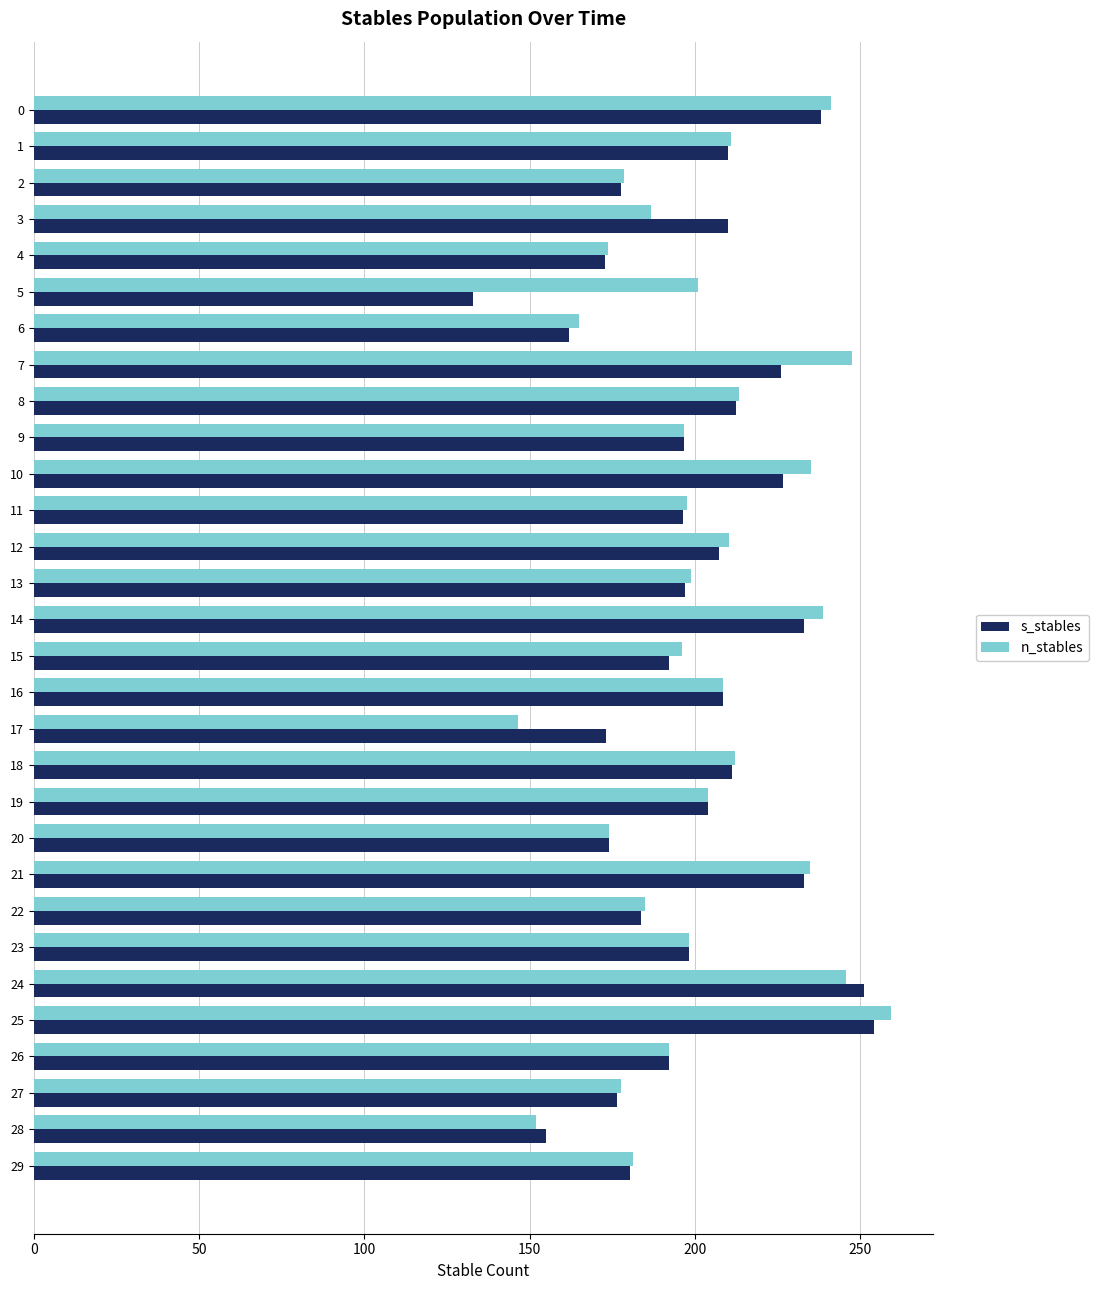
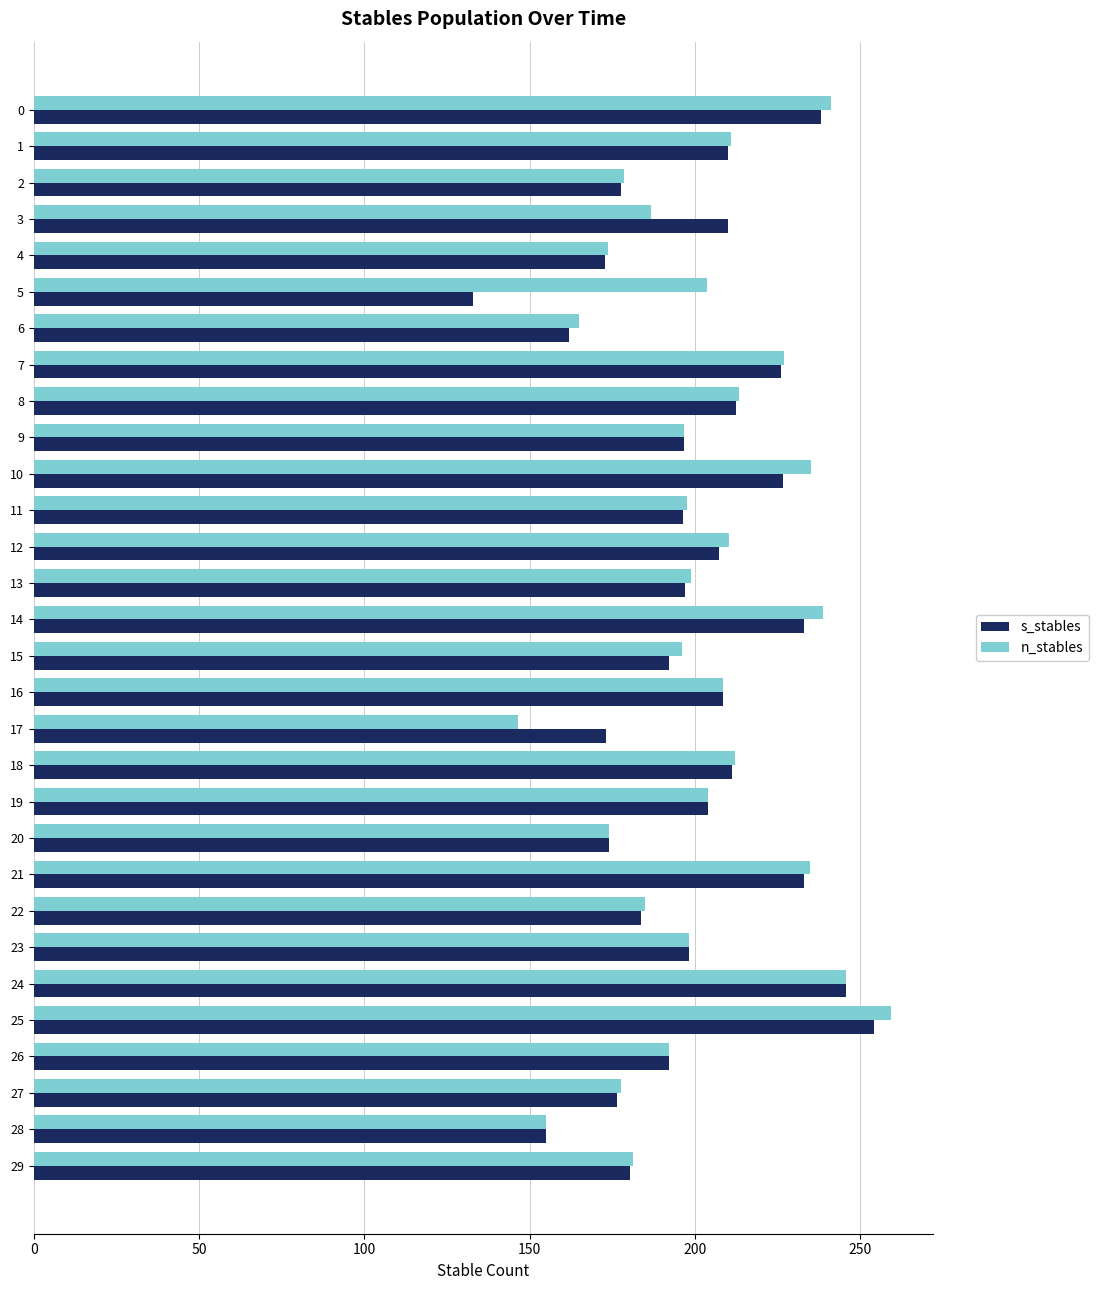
n_stables, 5: 201 -> 204
n_stables, 7: 248 -> 227
s_stables, 24: 251 -> 246
n_stables, 28: 152 -> 155
